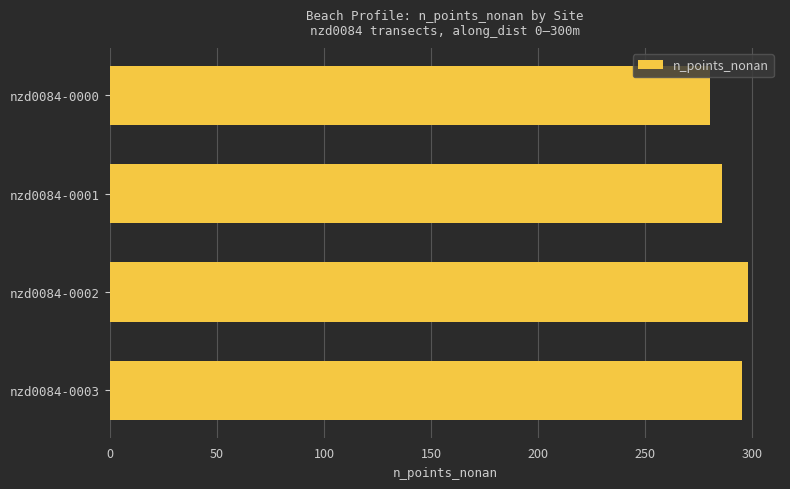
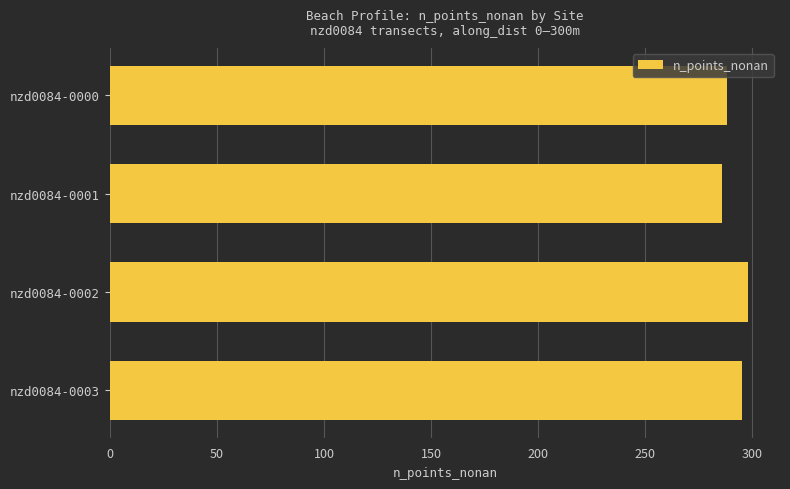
nzd0084-0000: 280 -> 288
